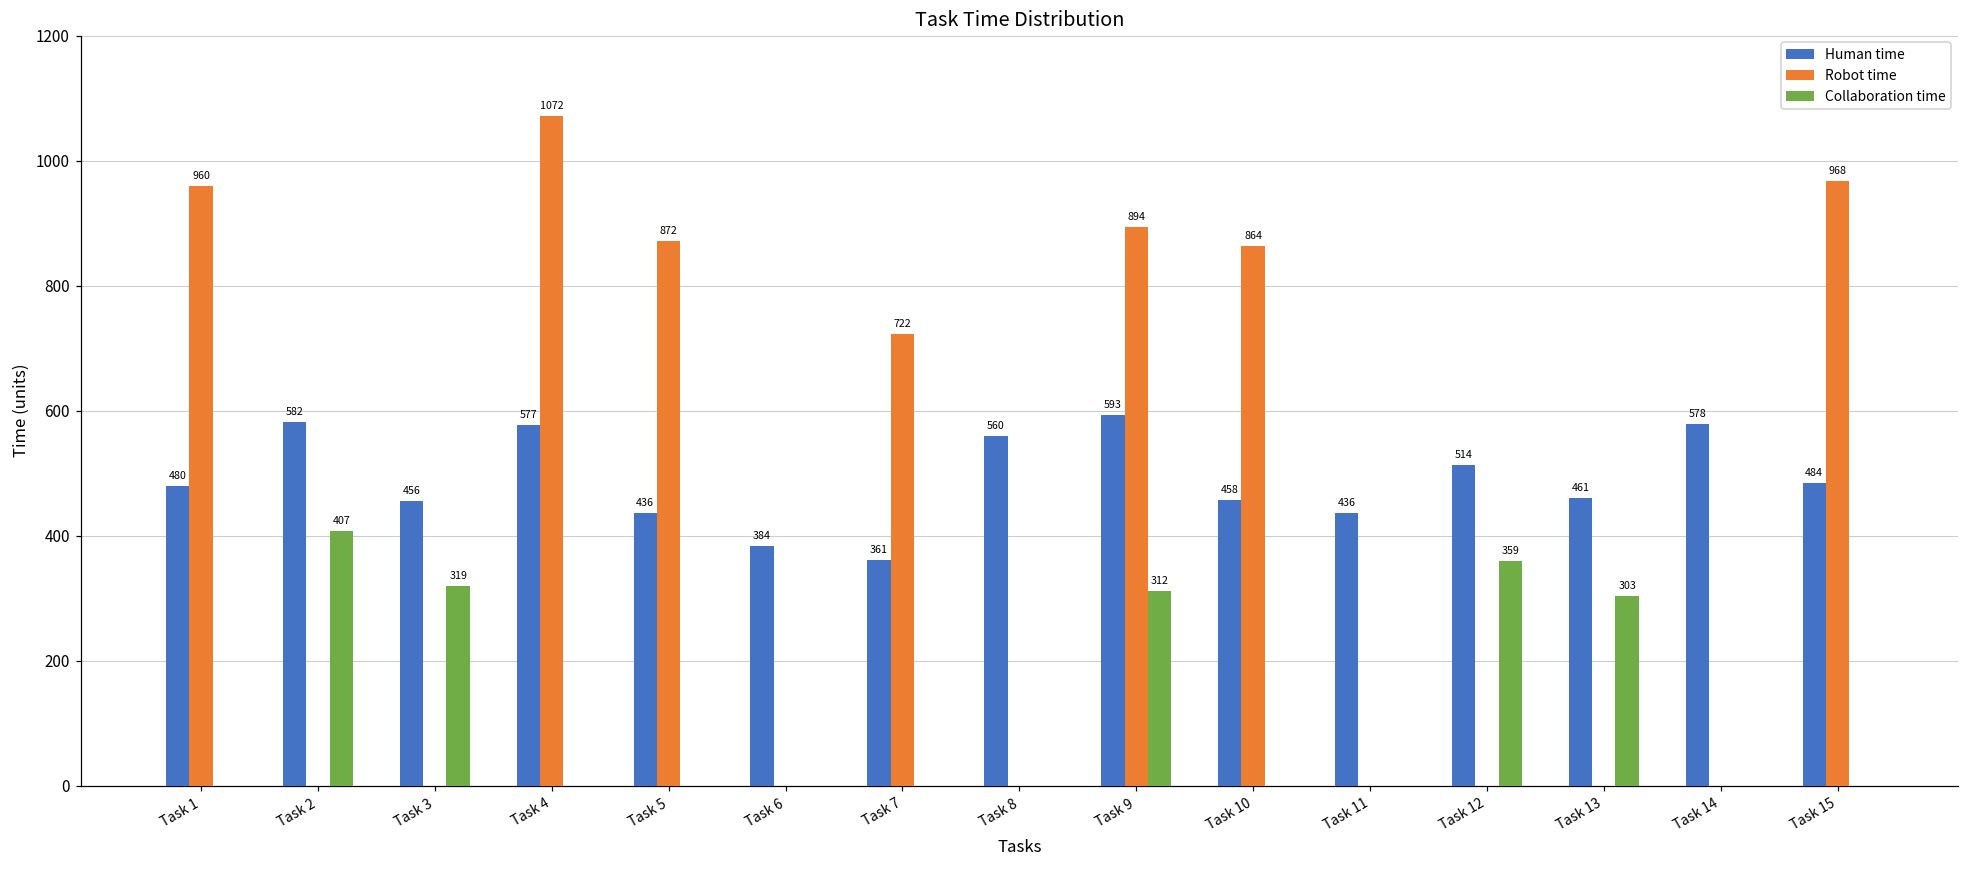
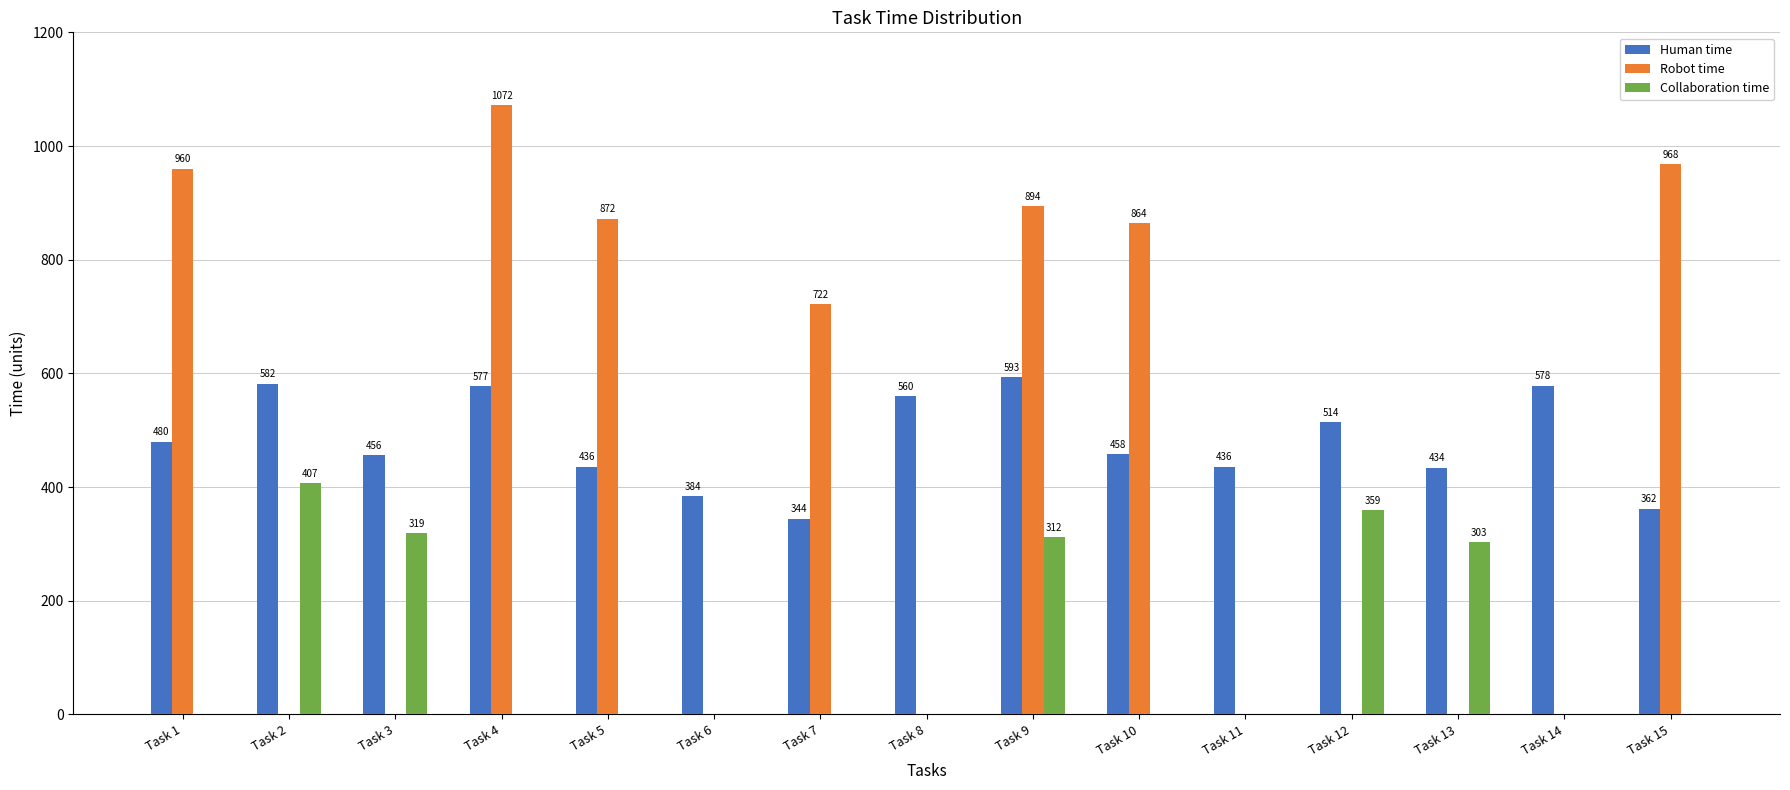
Human time, Task 7: 361 -> 344
Human time, Task 13: 461 -> 434
Human time, Task 15: 484 -> 362
